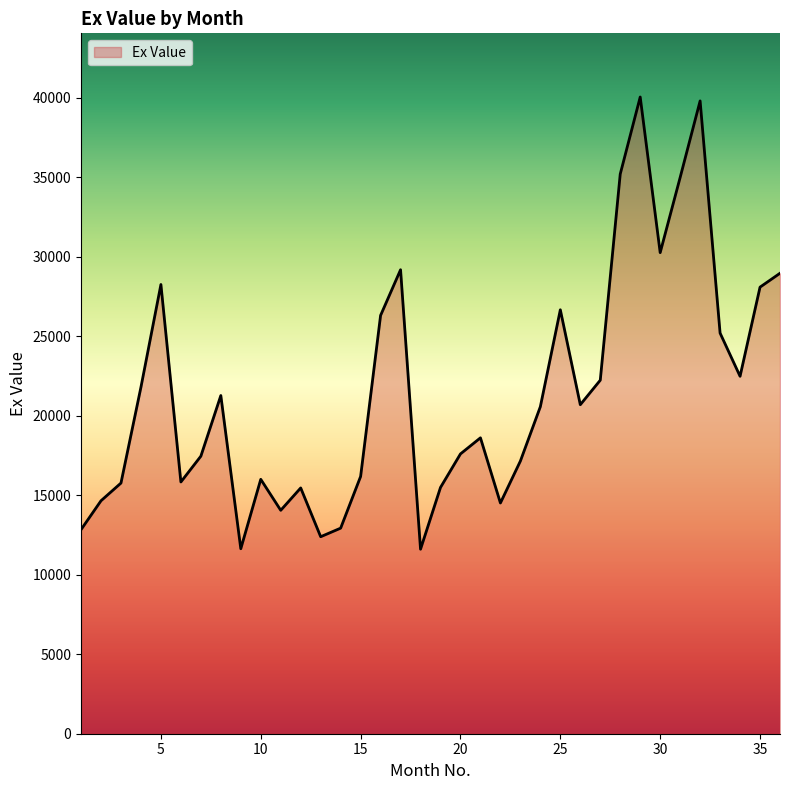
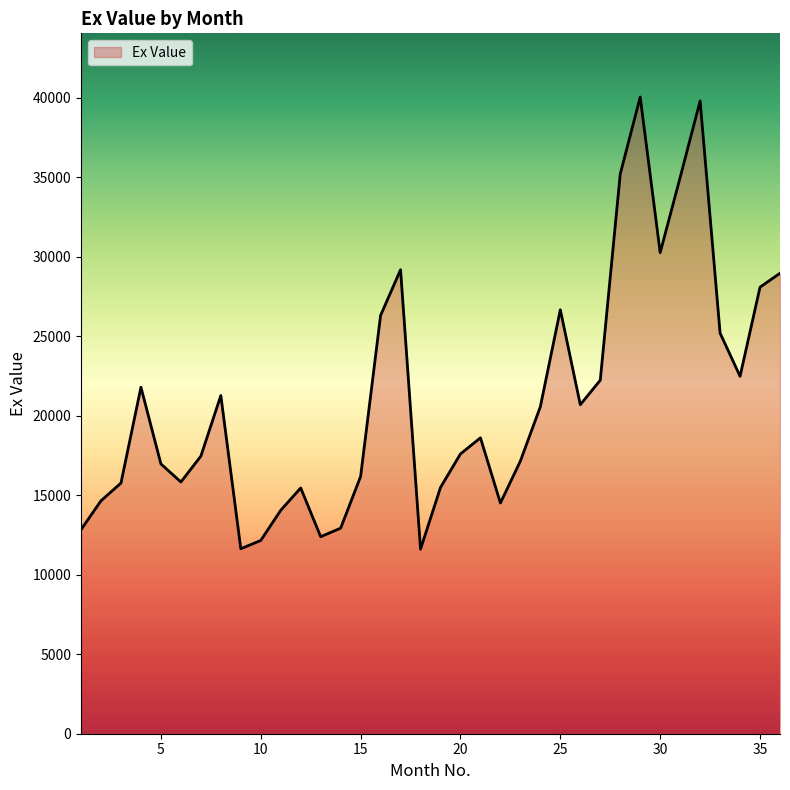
5: 28200 -> 17000
10: 16000 -> 12200
